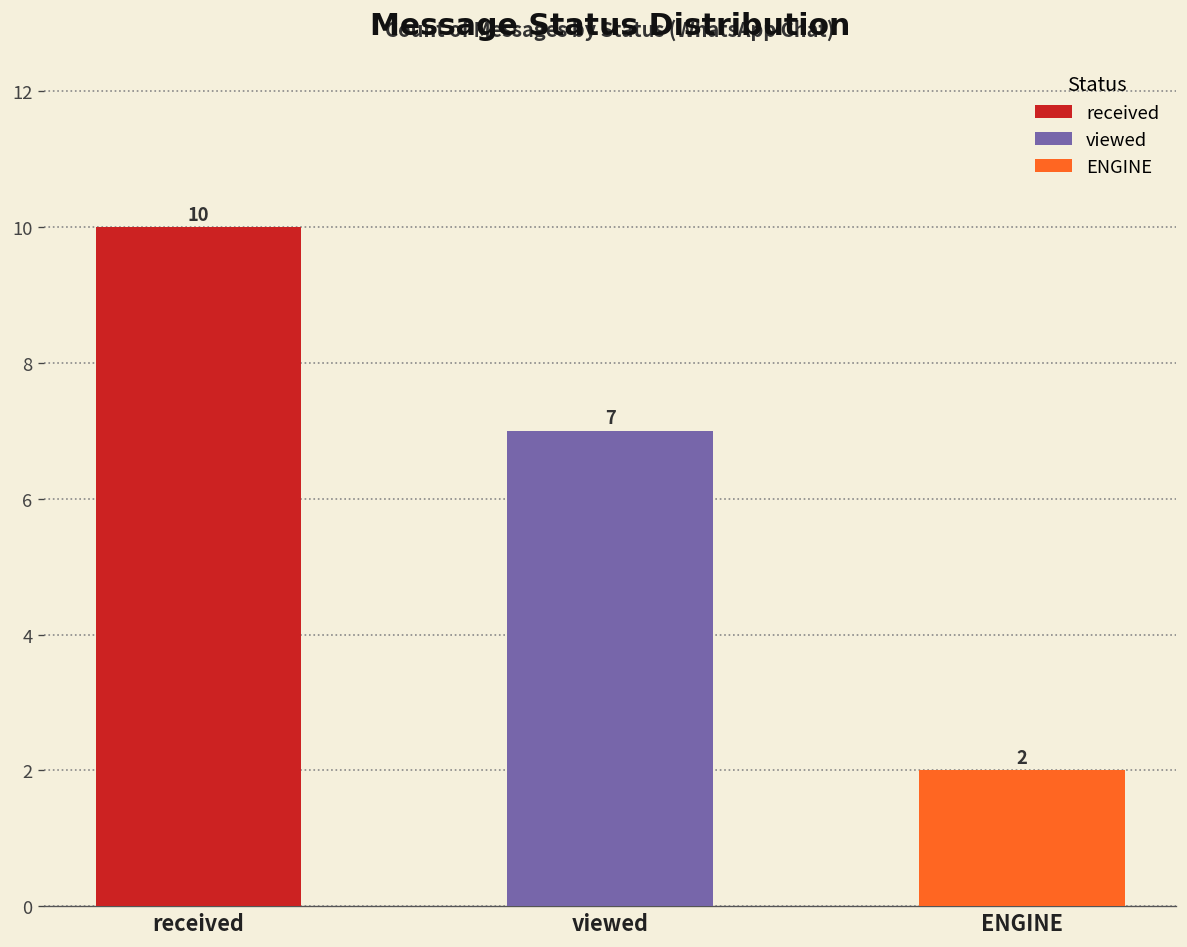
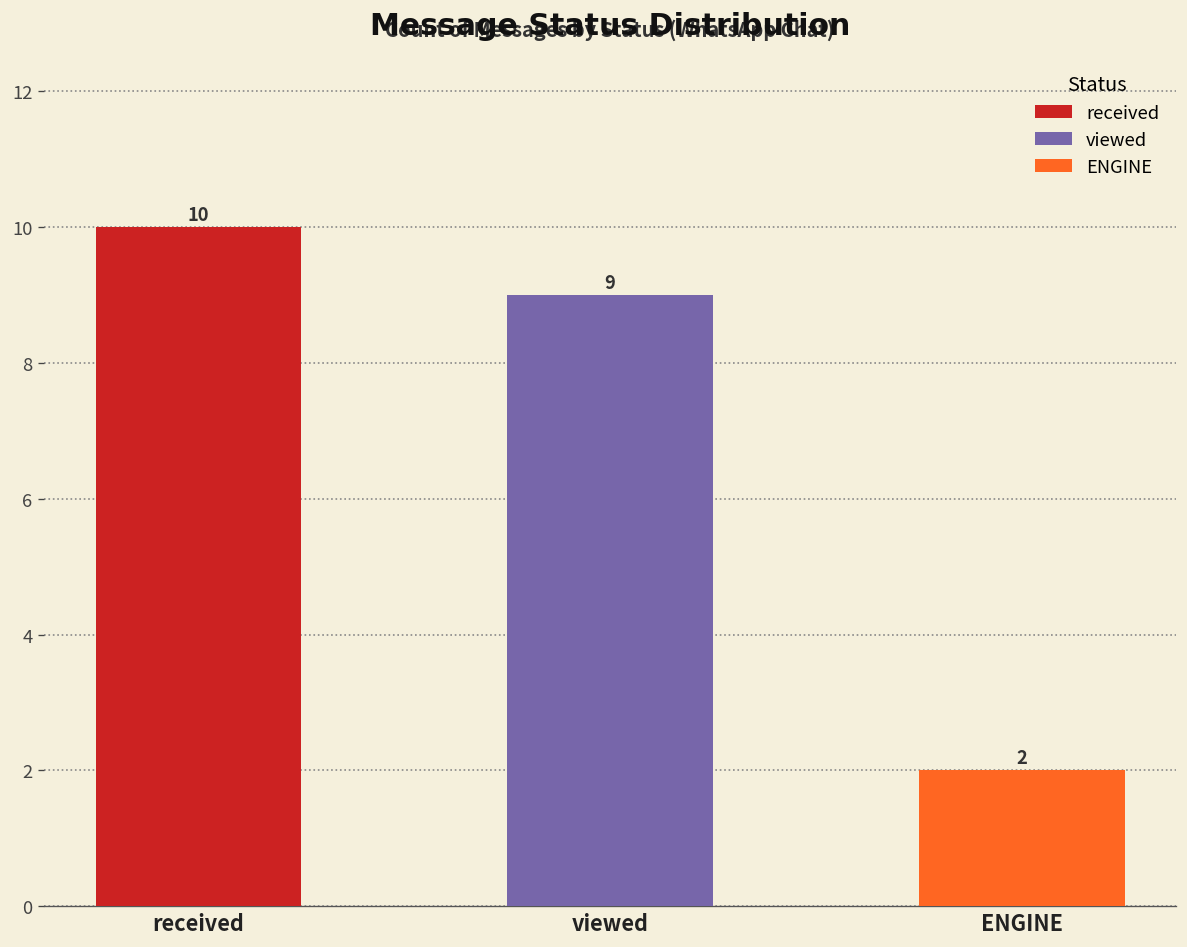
viewed: 7 -> 9
